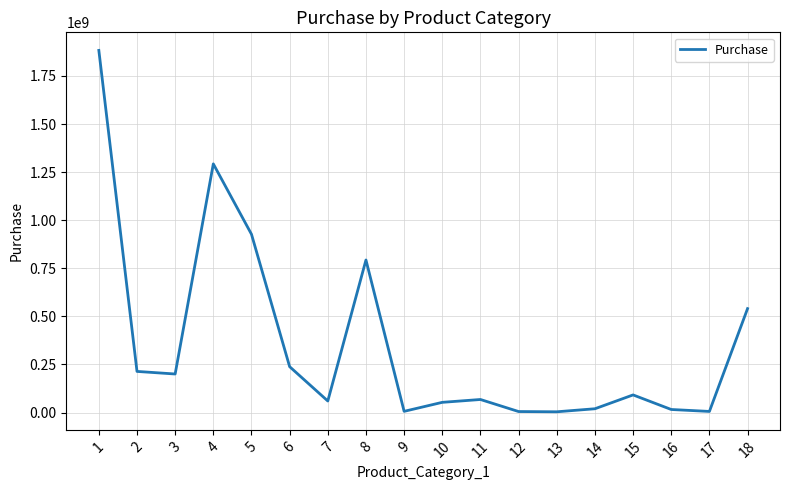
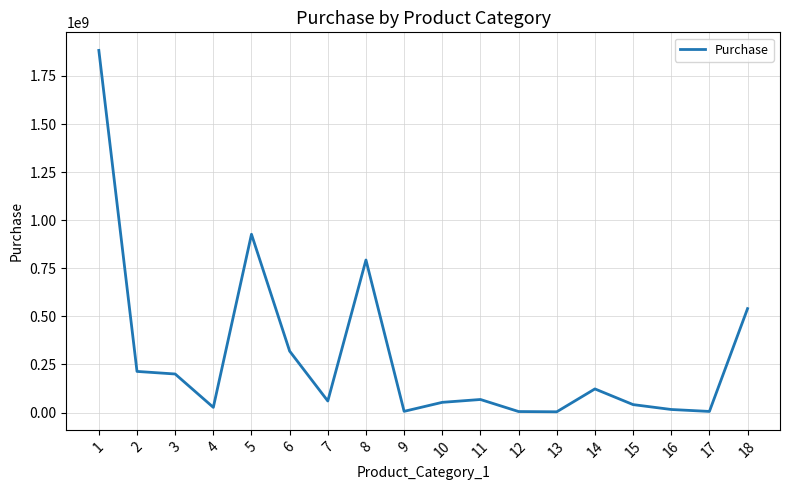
4: 1290000000 -> 30000000
6: 240000000 -> 320000000
14: 20000000 -> 120000000
15: 90000000 -> 40000000
